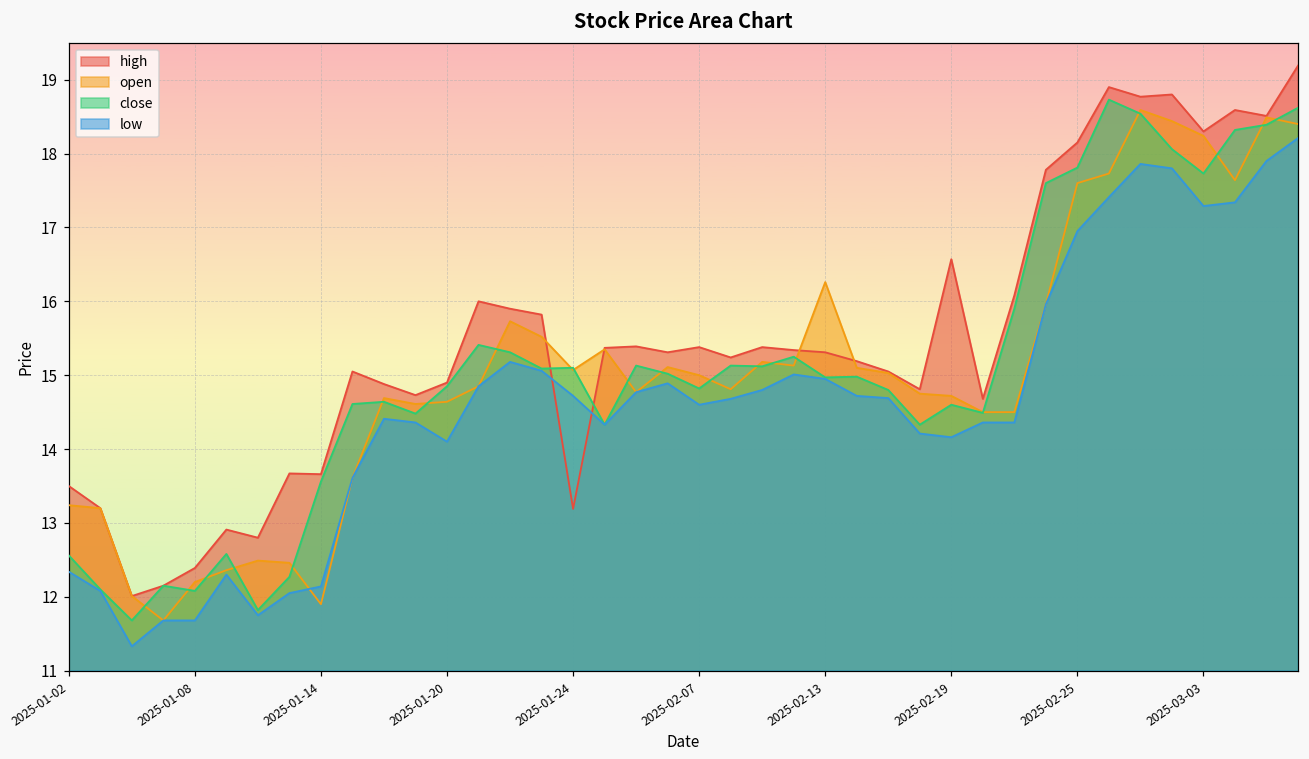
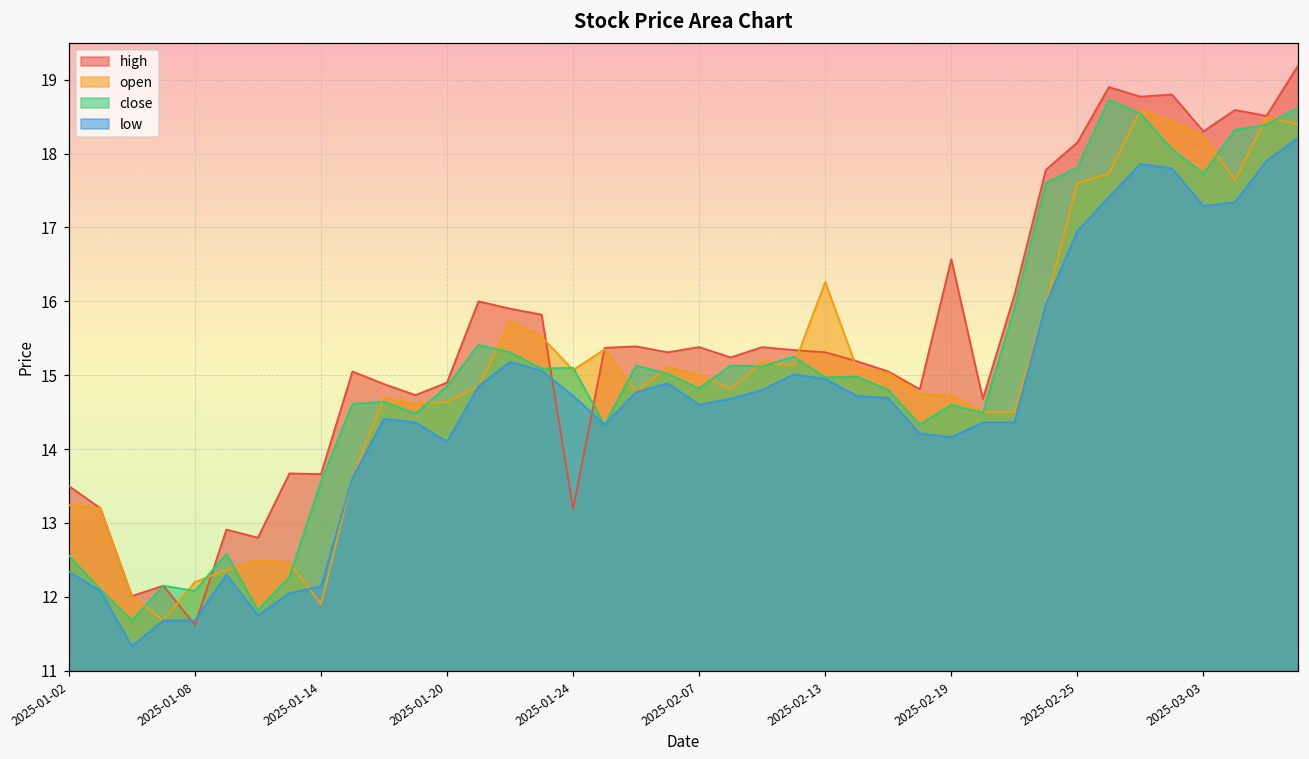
high, 2025-01-08: 12.4 -> 11.6
